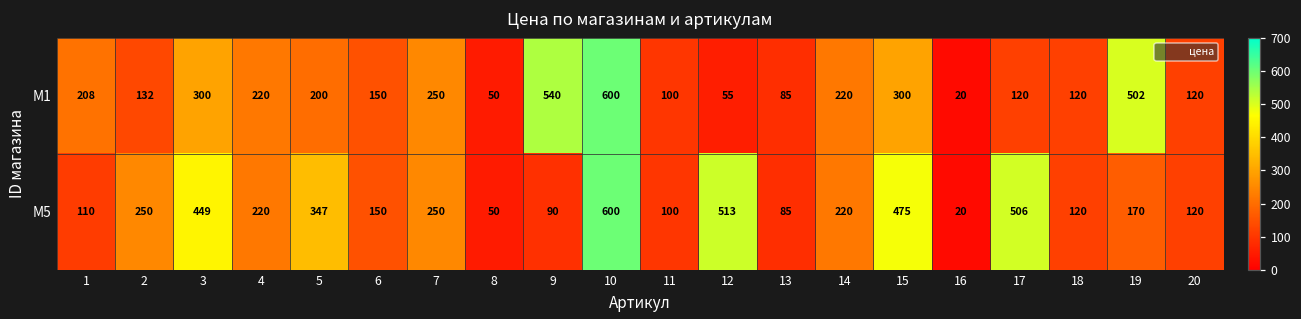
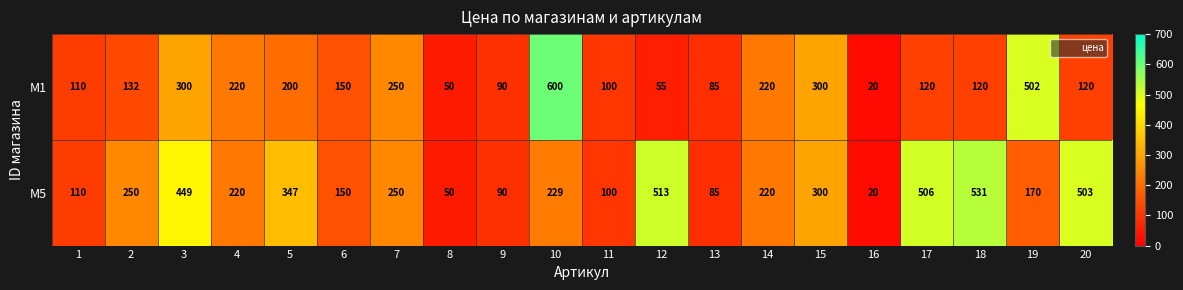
M1, 1: 208 -> 110
M1, 9: 540 -> 90
M5, 10: 600 -> 229
M5, 15: 475 -> 300
M5, 18: 120 -> 531
M5, 20: 120 -> 503
